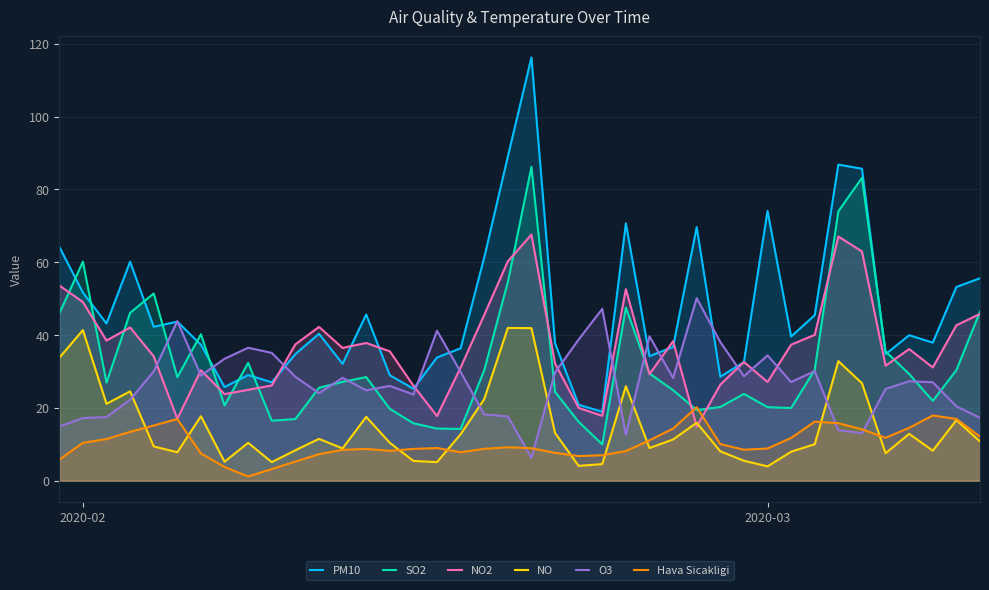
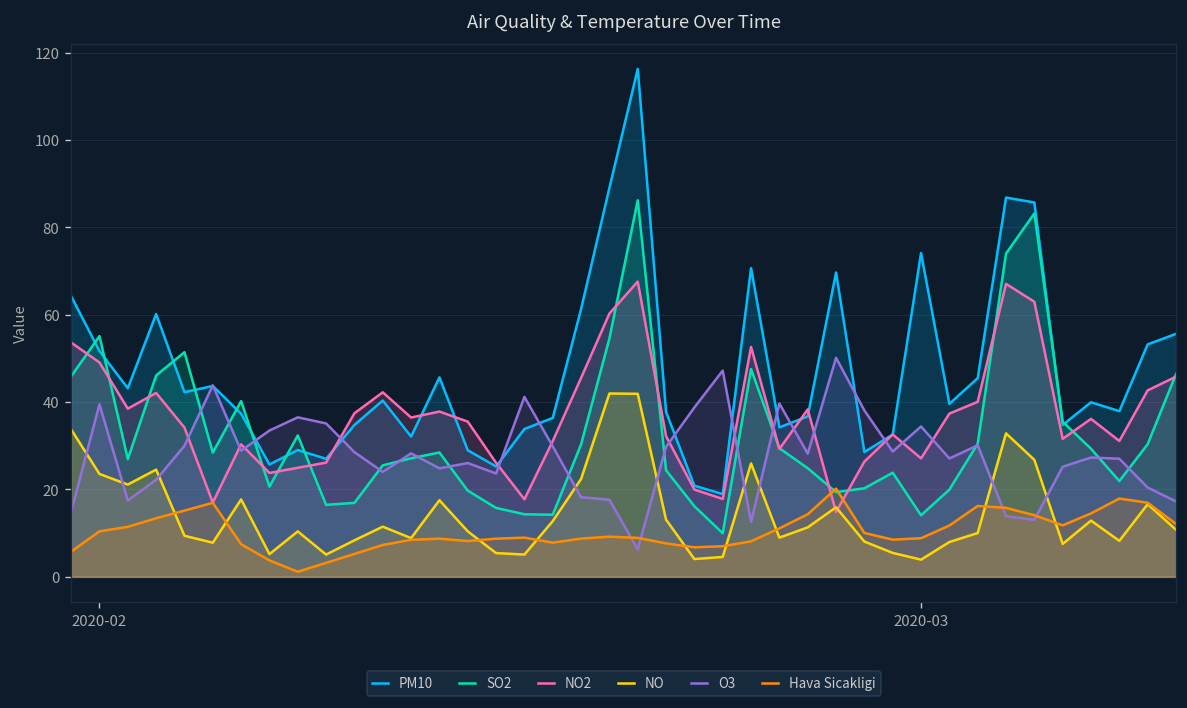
SO2, 2020-02: 60 -> 55
NO, 2020-02: 41 -> 24
O3, 2020-02: 17 -> 39
SO2, 2020-03: 20 -> 14
